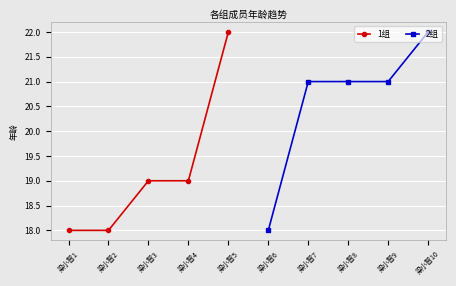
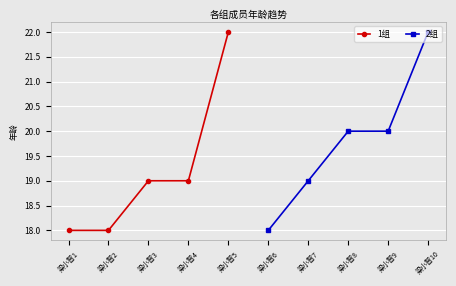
2组, 梁小智7: 21 -> 19
2组, 梁小智8: 21 -> 20
2组, 梁小智9: 21 -> 20
